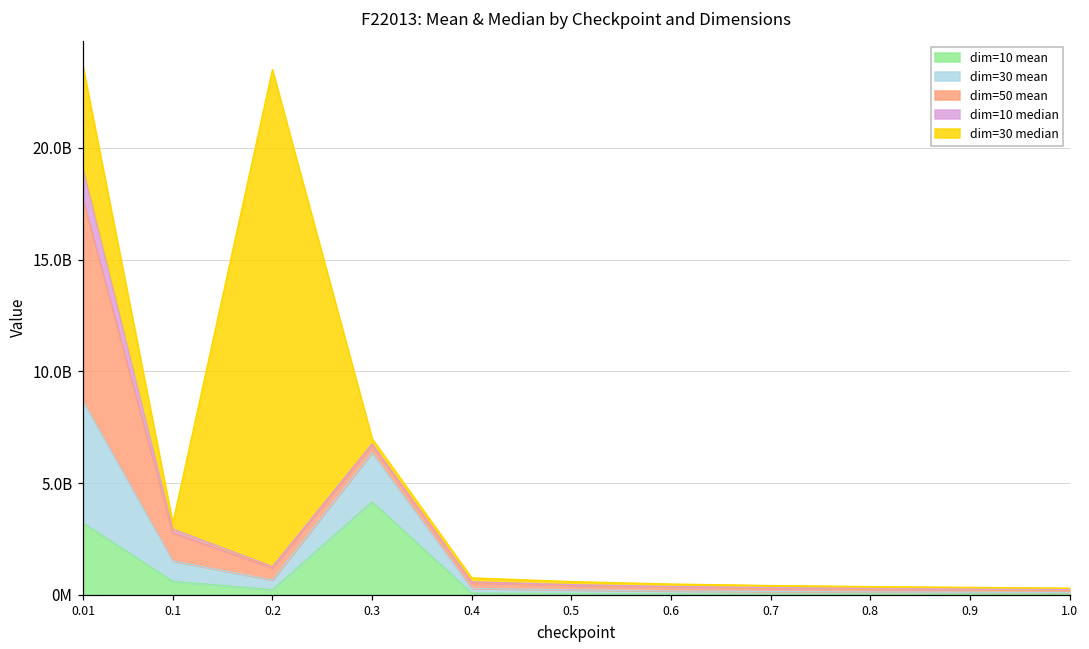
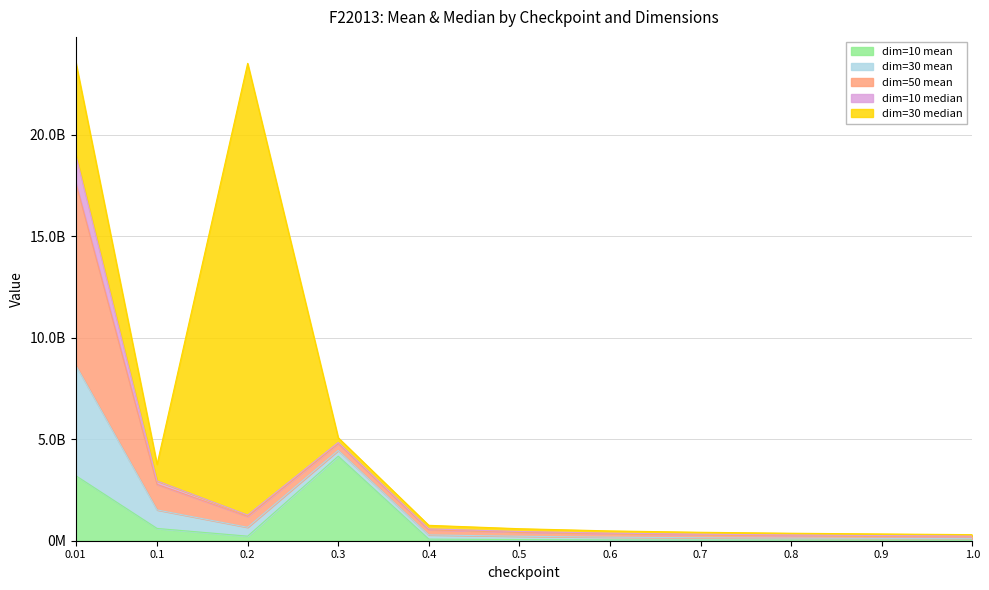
dim=30 median, 0.1: 300000000 -> 800000000
dim=30 mean, 0.3: 2200000000 -> 300000000
